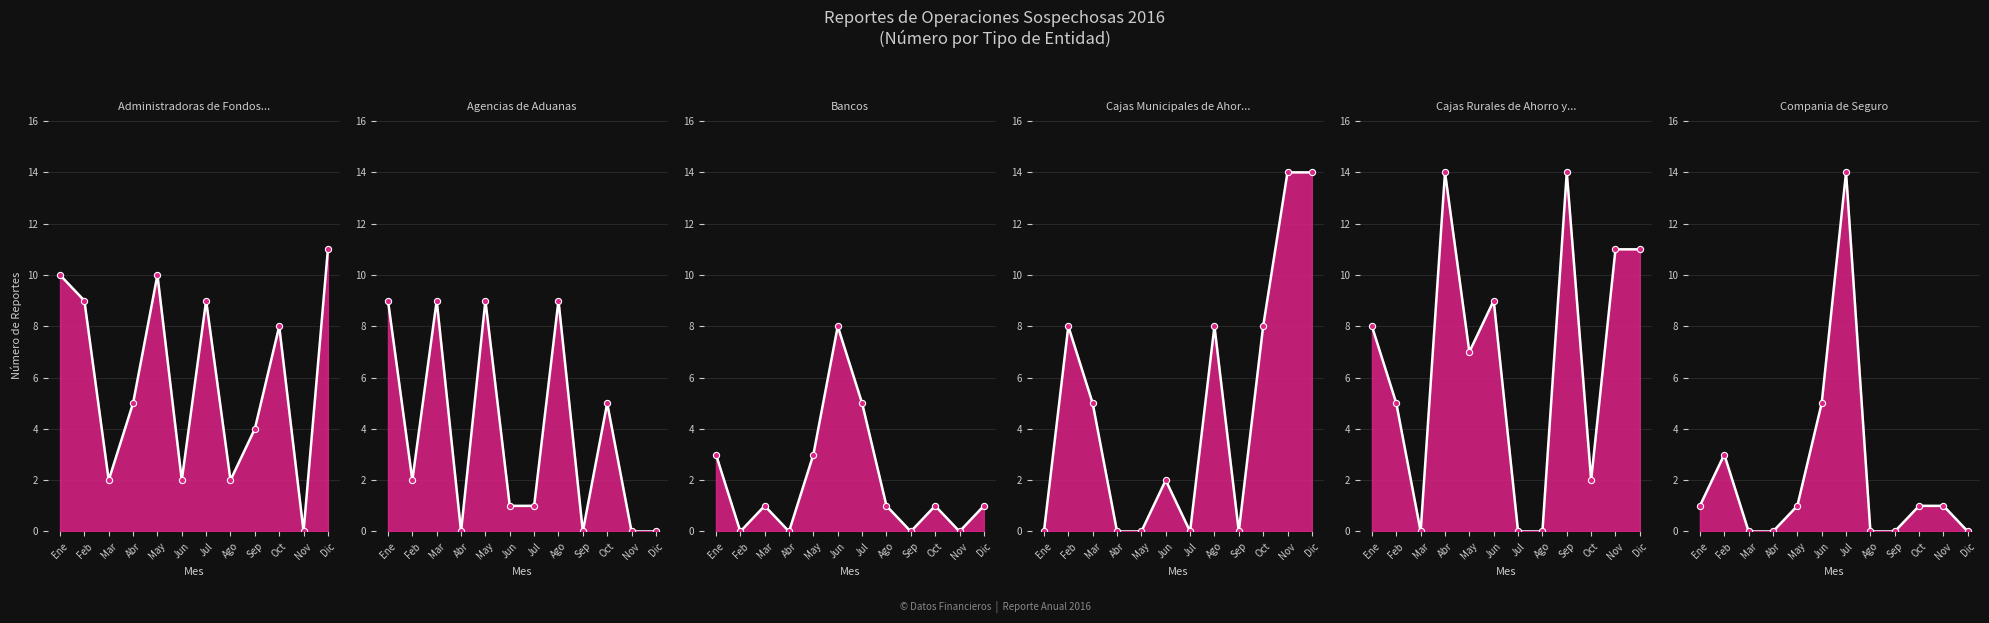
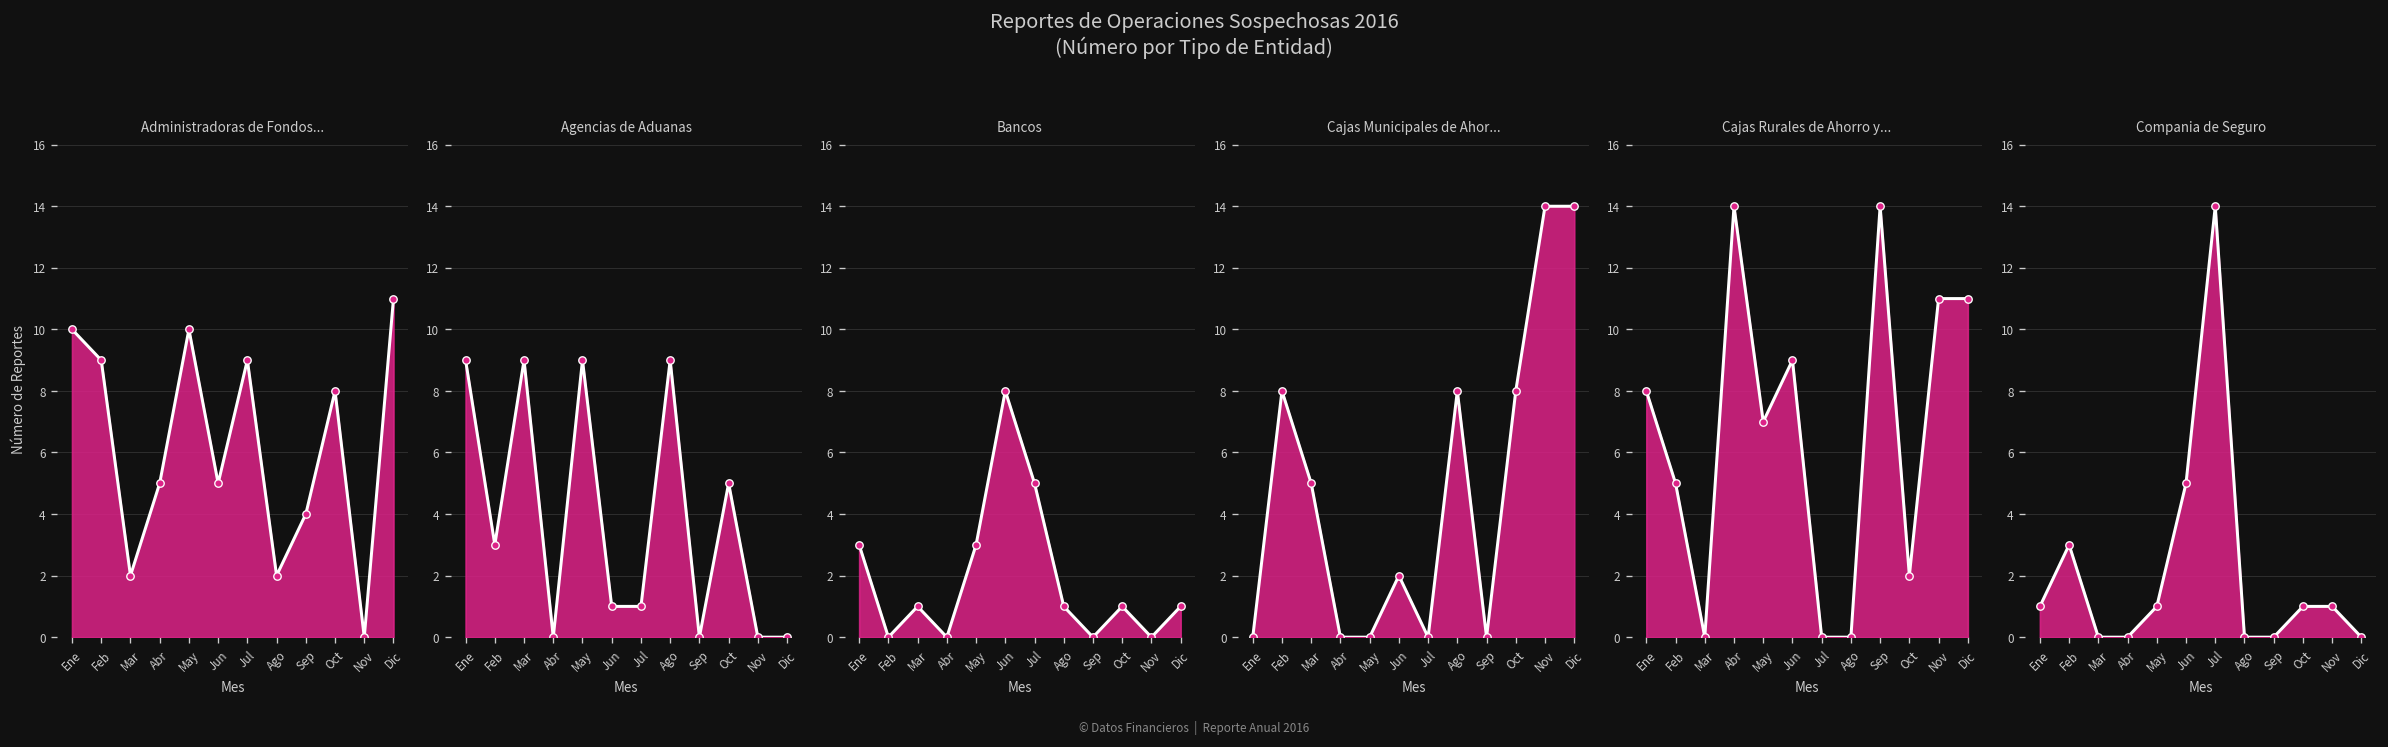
Administradoras de Fondos..., Jun: 2 -> 5
Agencias de Aduanas, Feb: 2 -> 3
